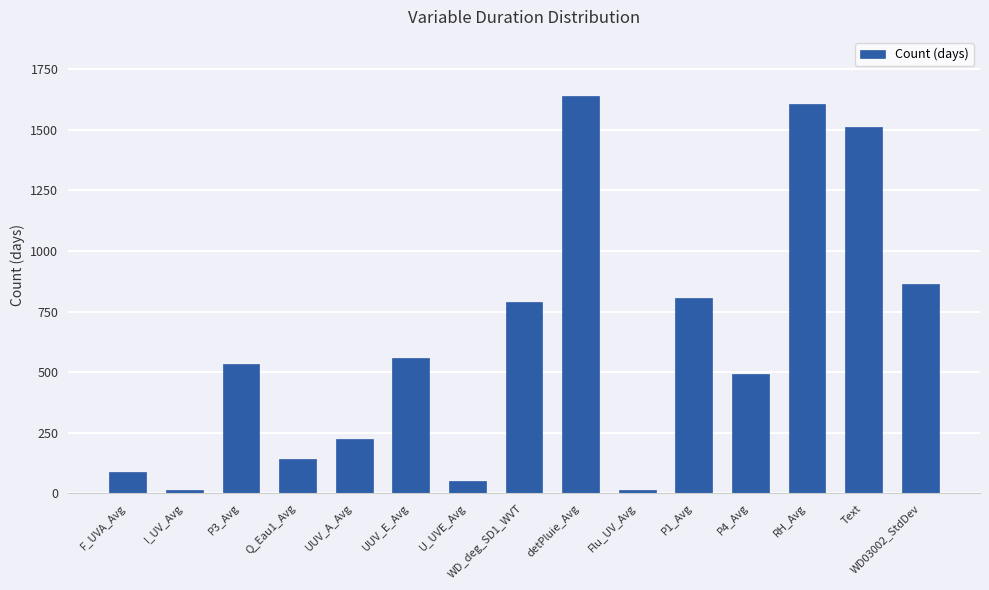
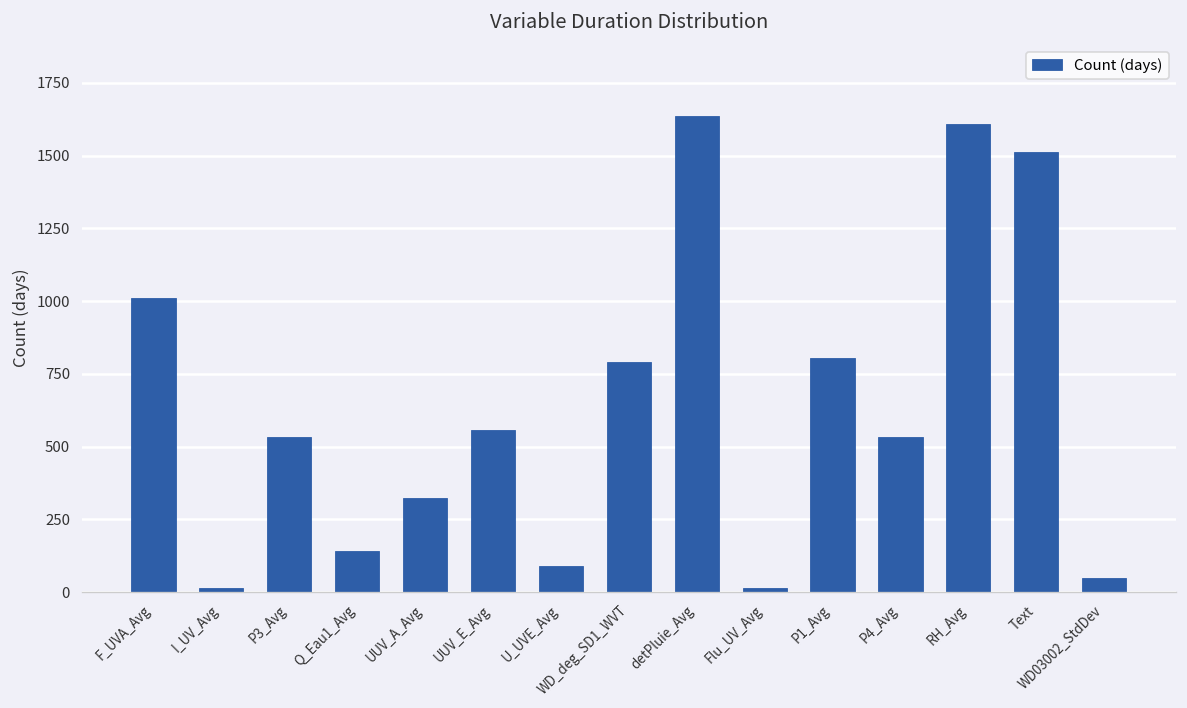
F_UVA_Avg: 90 -> 1010
UUV_A_Avg: 220 -> 320
U_UVE_Avg: 50 -> 90
P4_Avg: 490 -> 530
WD03002_StdDev: 870 -> 50
